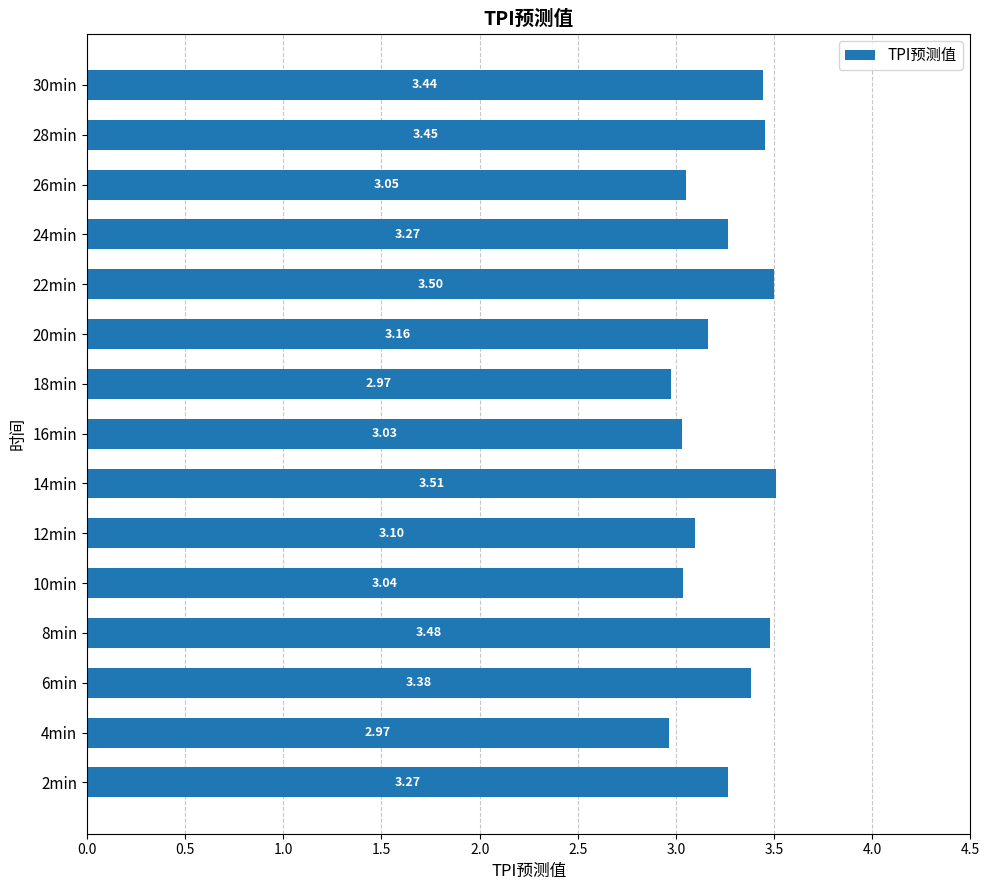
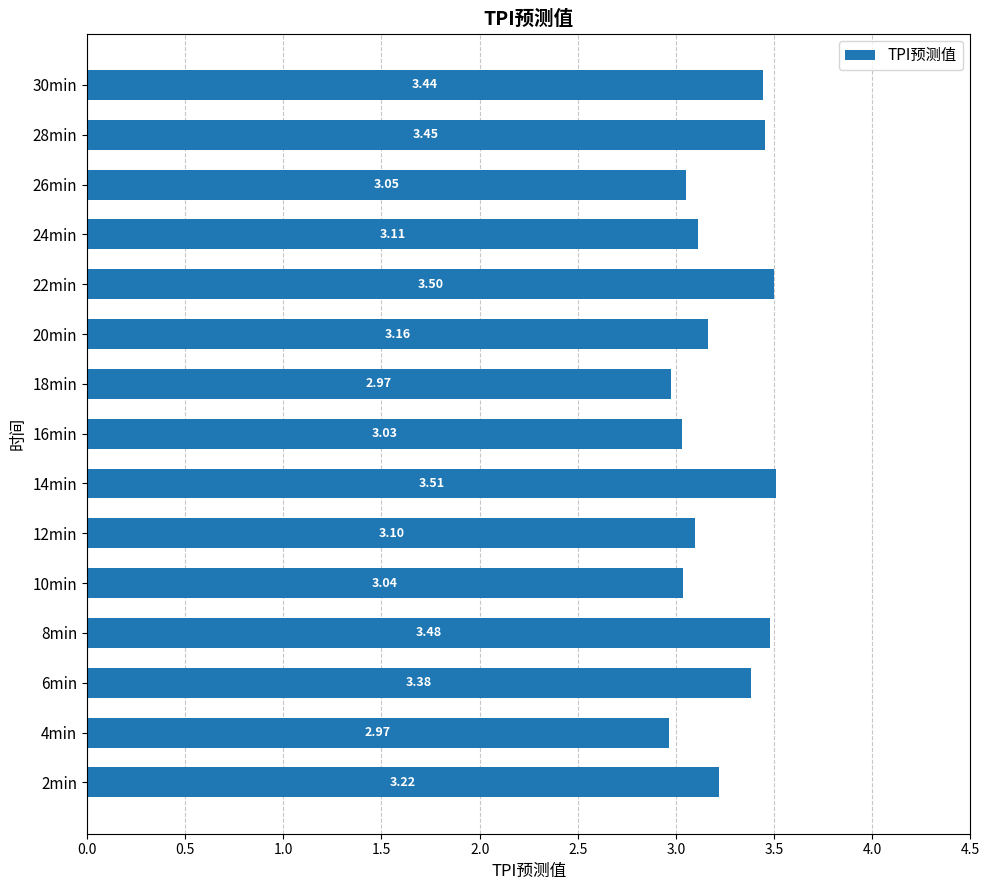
24min: 3.27 -> 3.11
2min: 3.27 -> 3.22
